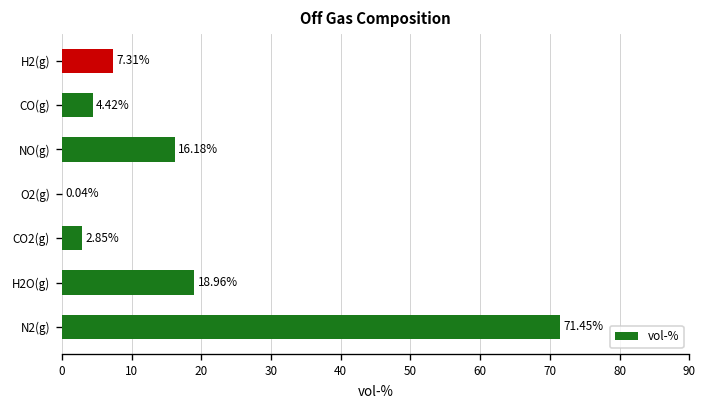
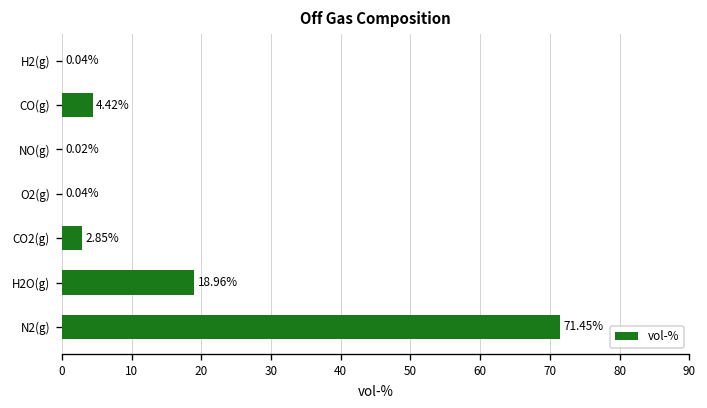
H2(g): 7.31% -> 0.04%
NO(g): 16.18% -> 0.02%
